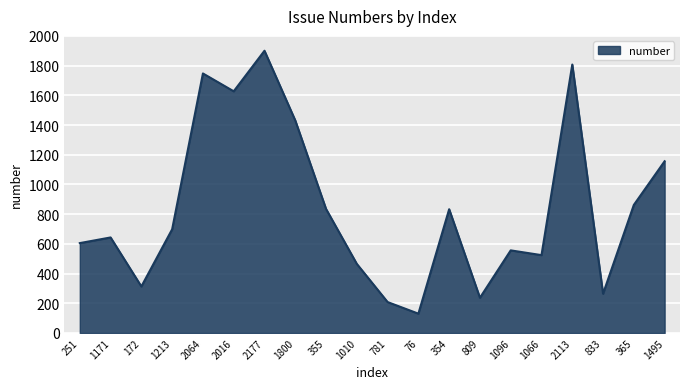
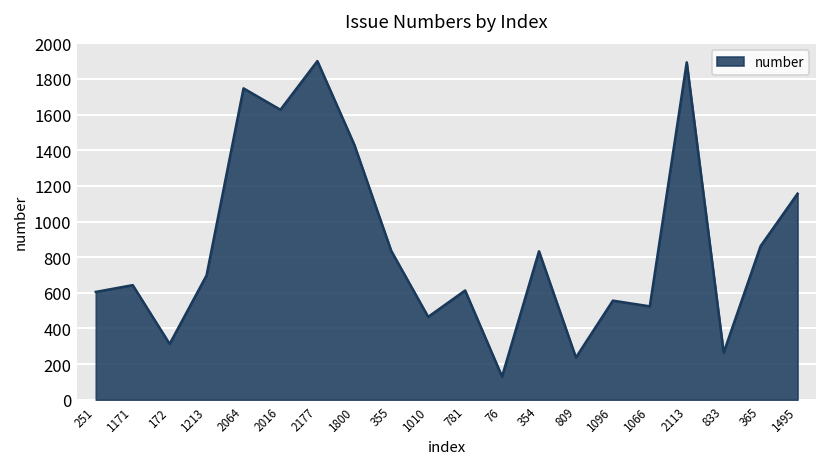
781: 210 -> 610
2113: 1810 -> 1890
